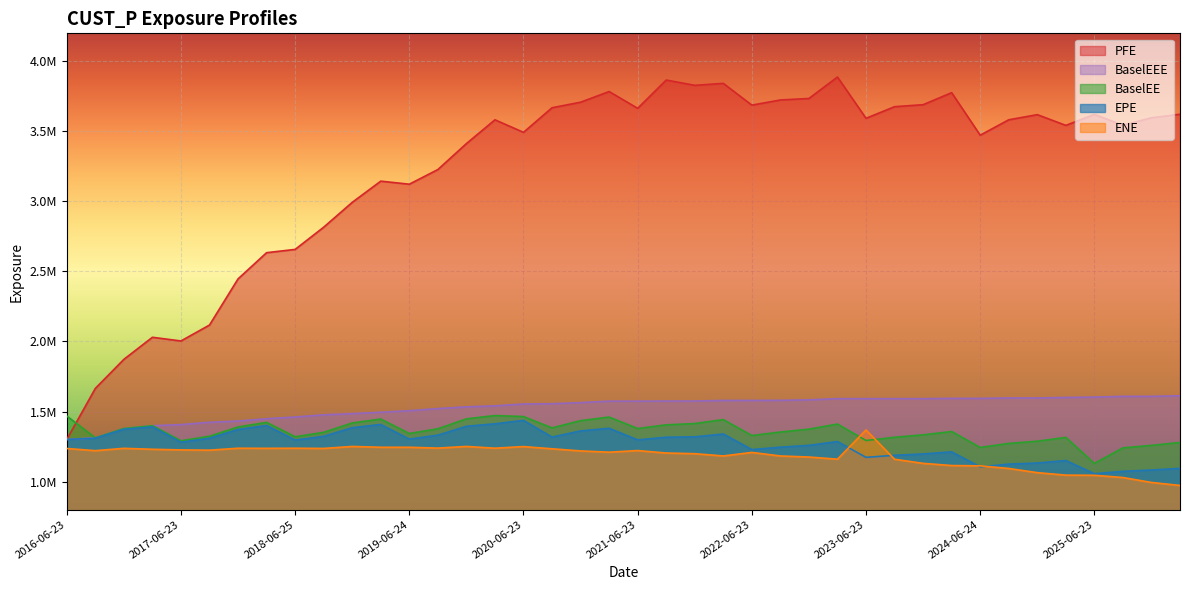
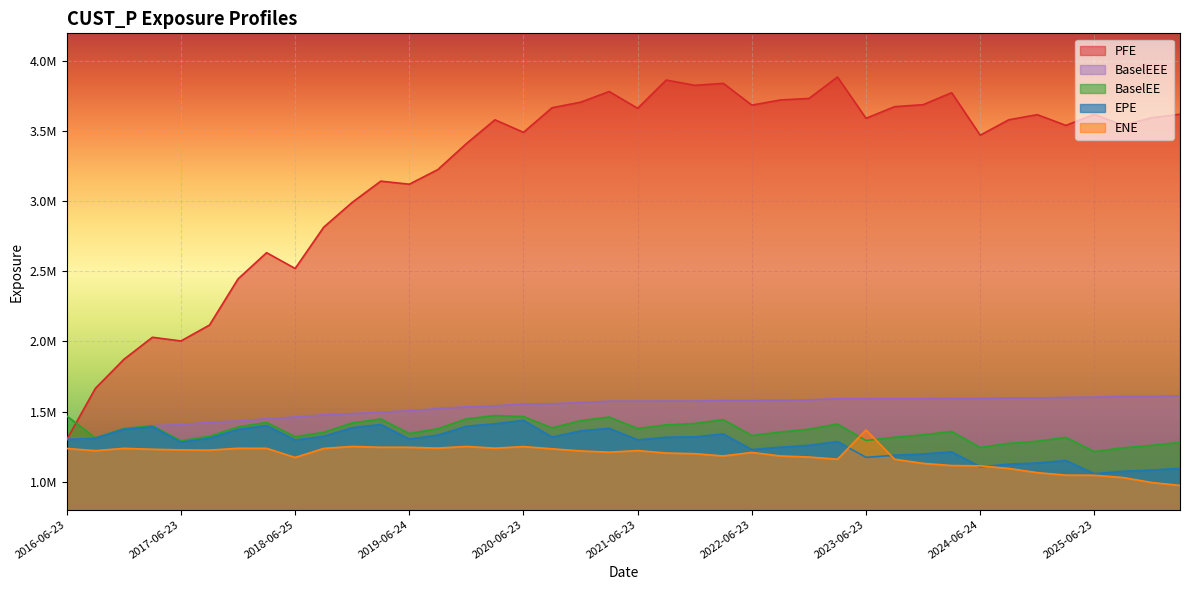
PFE, 2018-06-25: 2660000 -> 2520000
ENE, 2018-06-25: 1240000 -> 1170000
BaselEE, 2025-06-23: 1130000 -> 1210000
